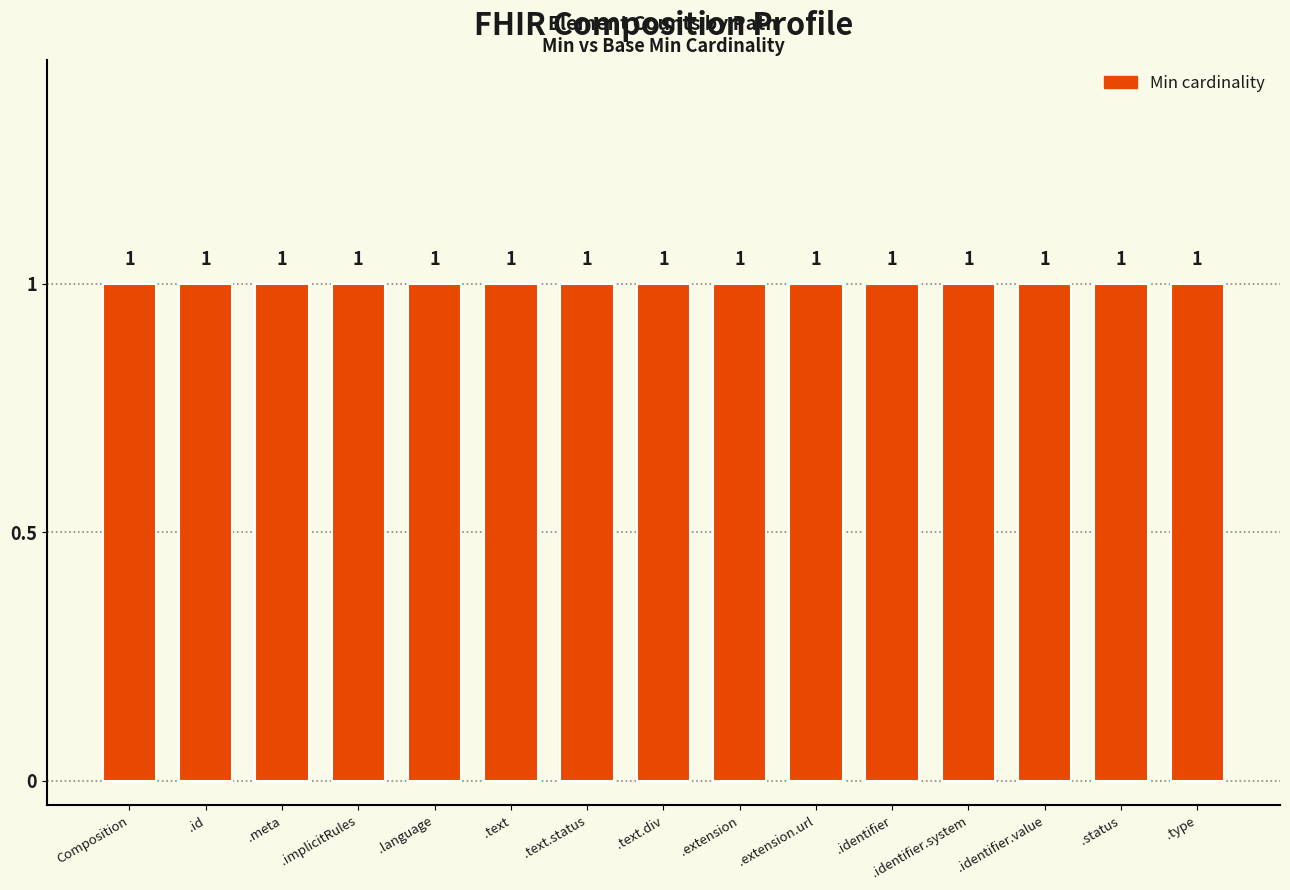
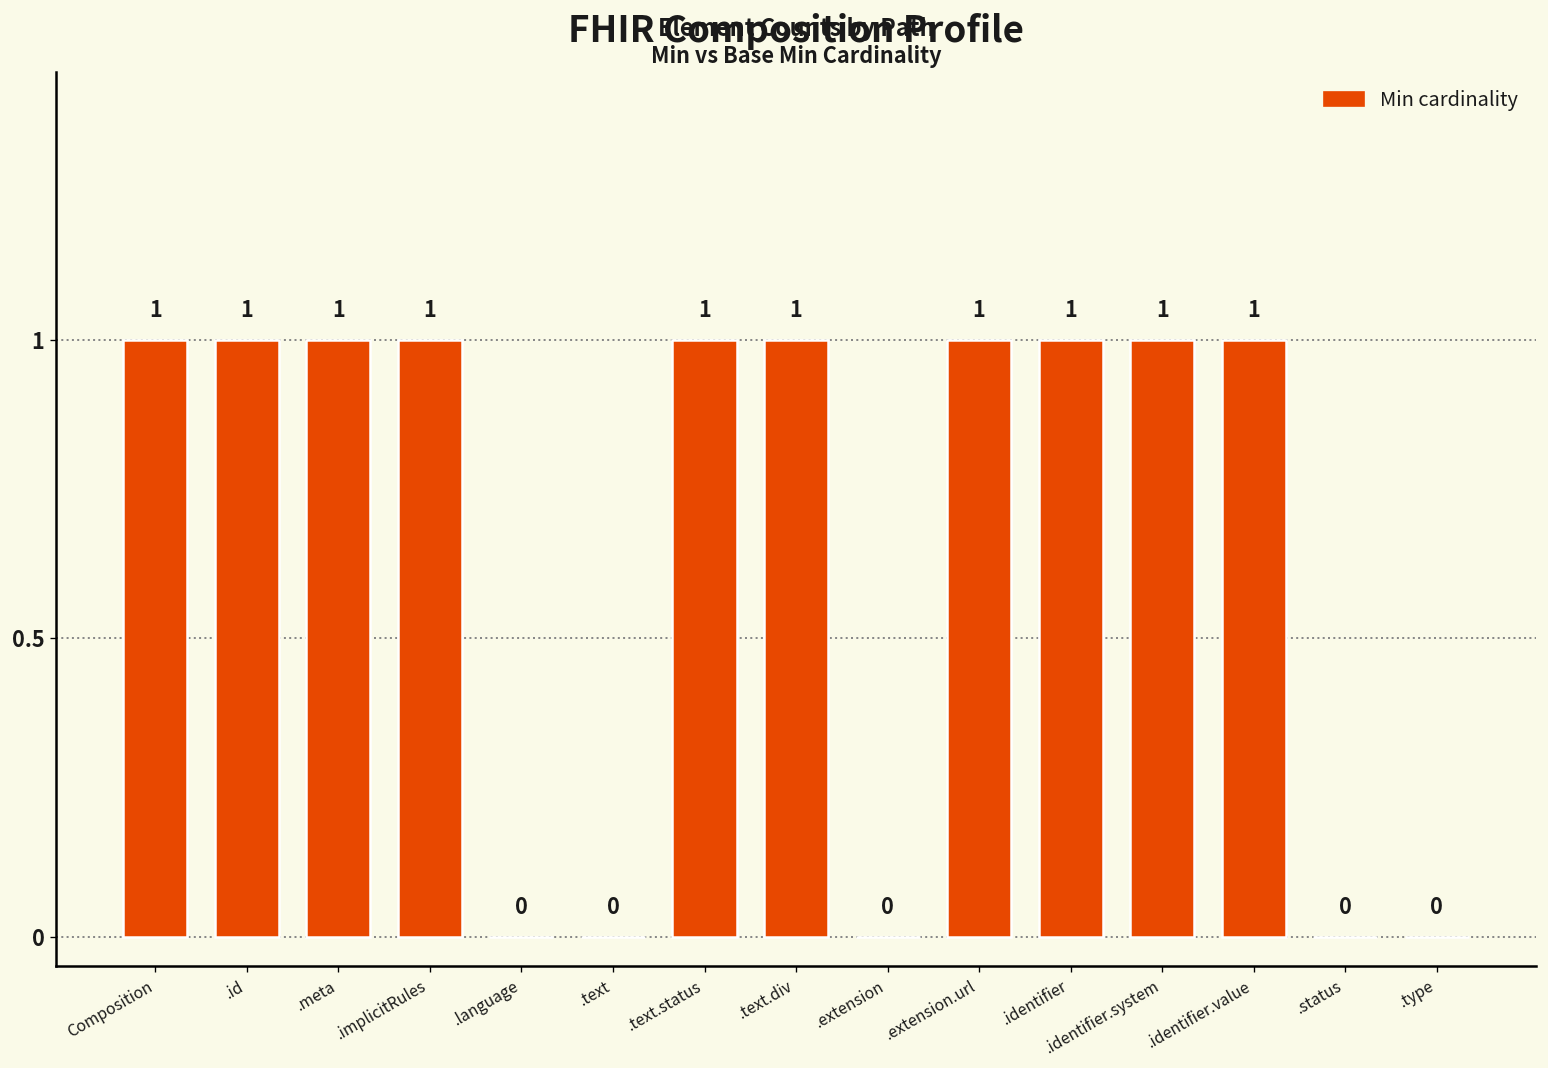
.language: 1 -> 0
.text: 1 -> 0
.extension: 1 -> 0
.status: 1 -> 0
.type: 1 -> 0
